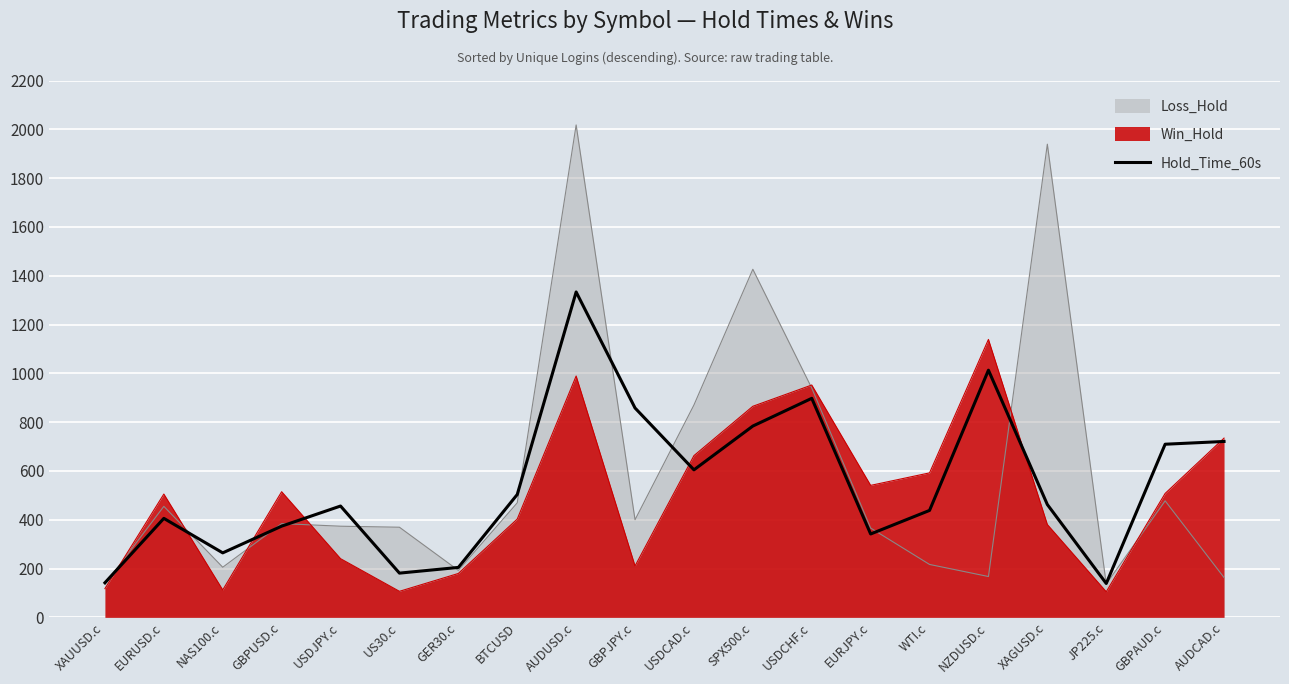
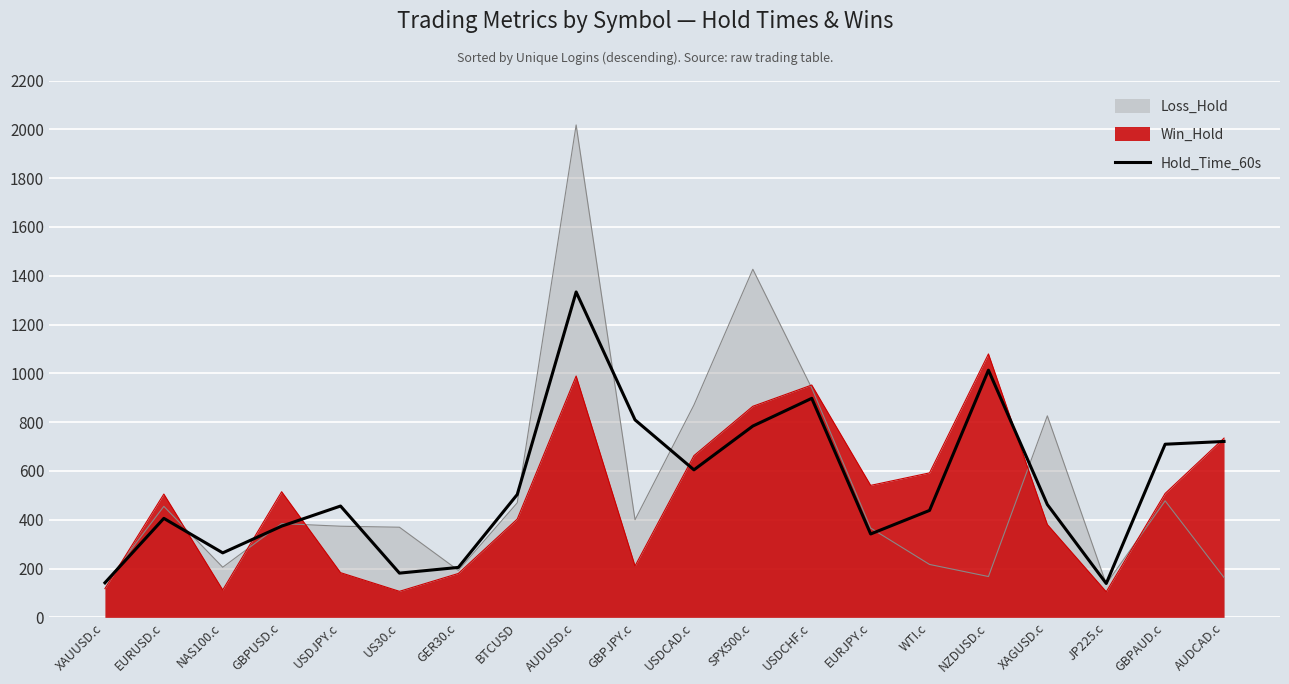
Win_Hold, USDJPY.c: 240 -> 180
Hold_Time_60s, GBPJPY.c: 860 -> 810
Win_Hold, NZDUSD.c: 1140 -> 1080
Loss_Hold, XAGUSD.c: 1940 -> 830
